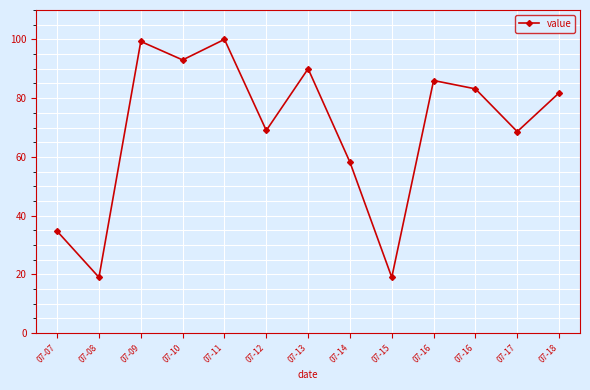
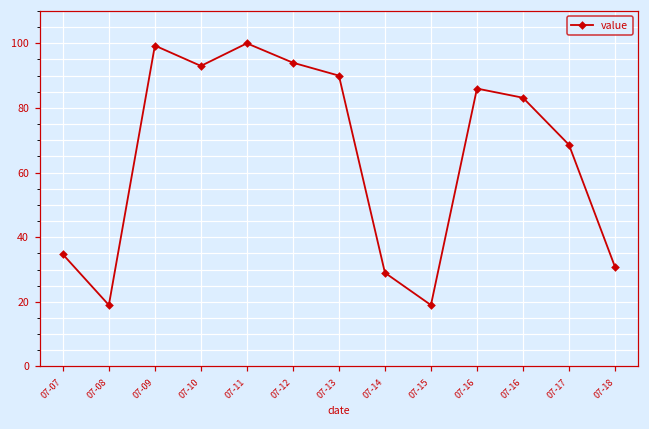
07-12: 69 -> 94
07-14: 58 -> 29
07-18: 82 -> 31
